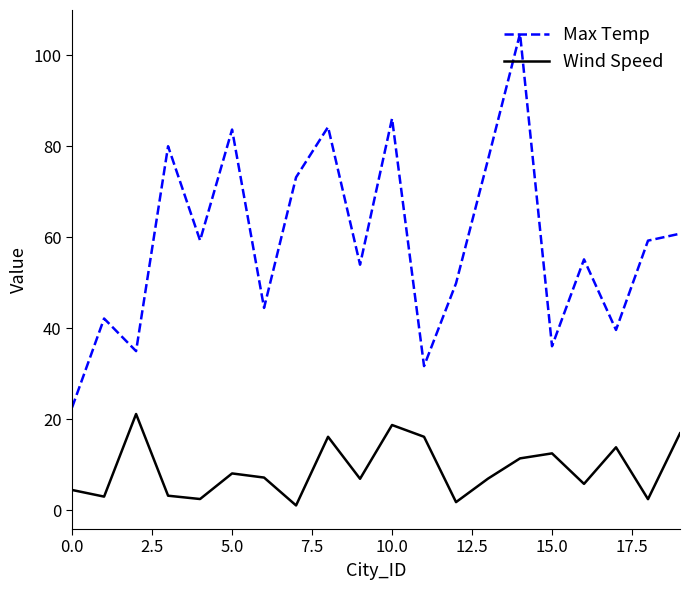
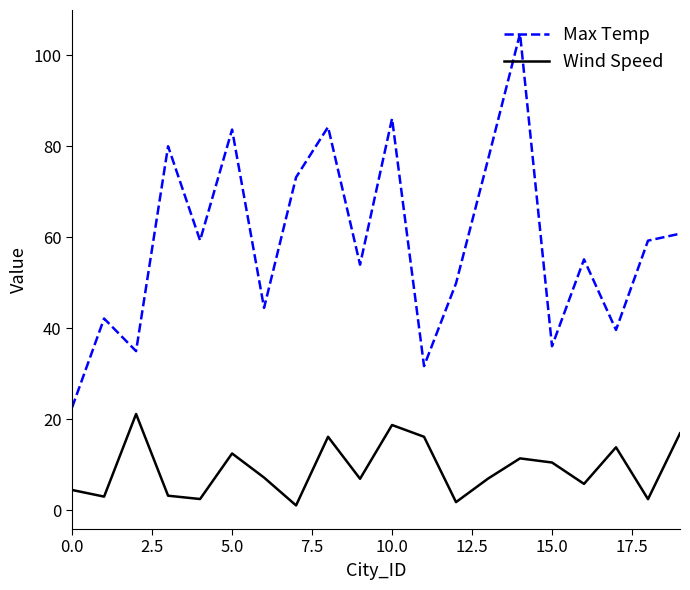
Wind Speed, 5.0: 8 -> 12
Wind Speed, 15.0: 12 -> 10
